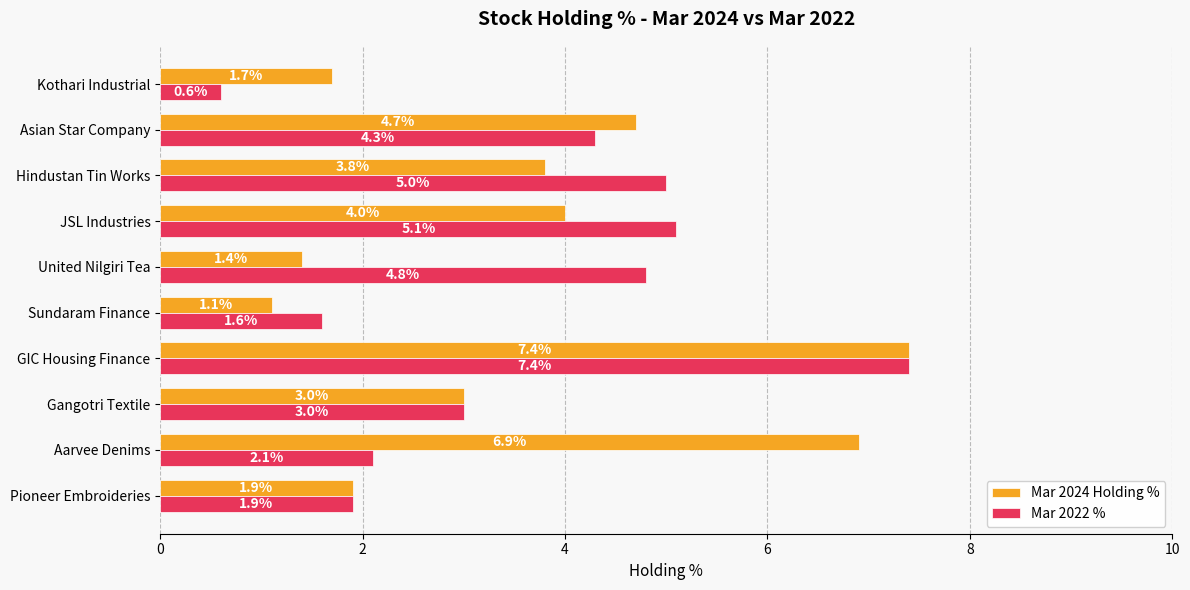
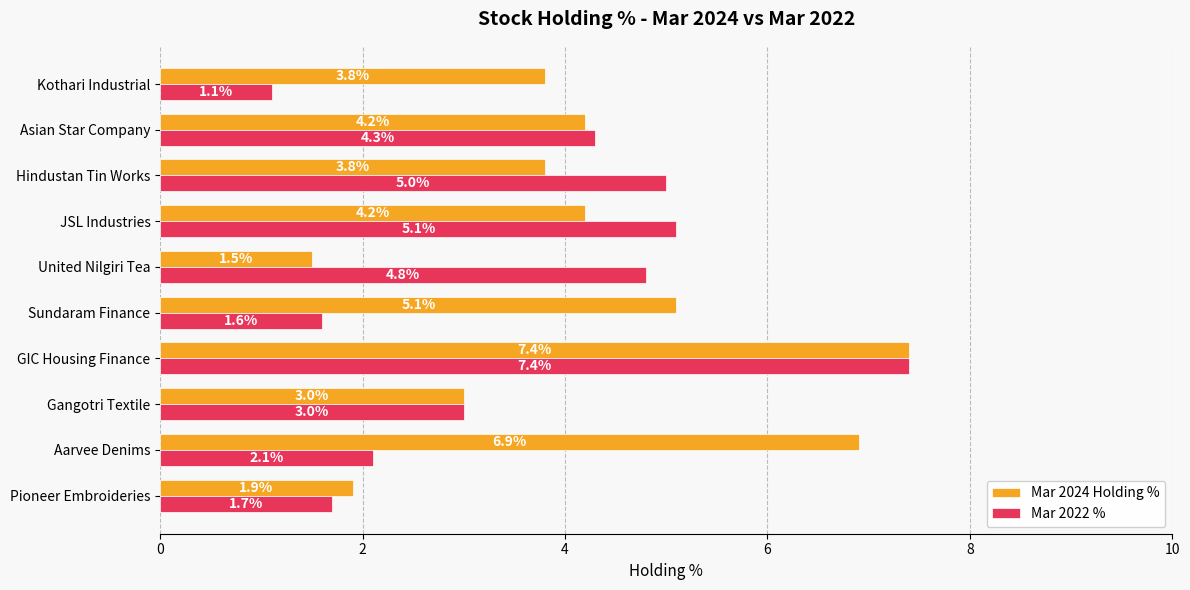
Mar 2024 Holding %, Kothari Industrial: 1.7% -> 3.8%
Mar 2022 %, Kothari Industrial: 0.6% -> 1.1%
Mar 2024 Holding %, Asian Star Company: 4.7% -> 4.2%
Mar 2024 Holding %, JSL Industries: 4.0% -> 4.2%
Mar 2024 Holding %, United Nilgiri Tea: 1.4% -> 1.5%
Mar 2024 Holding %, Sundaram Finance: 1.1% -> 5.1%
Mar 2022 %, Pioneer Embroideries: 1.9% -> 1.7%
